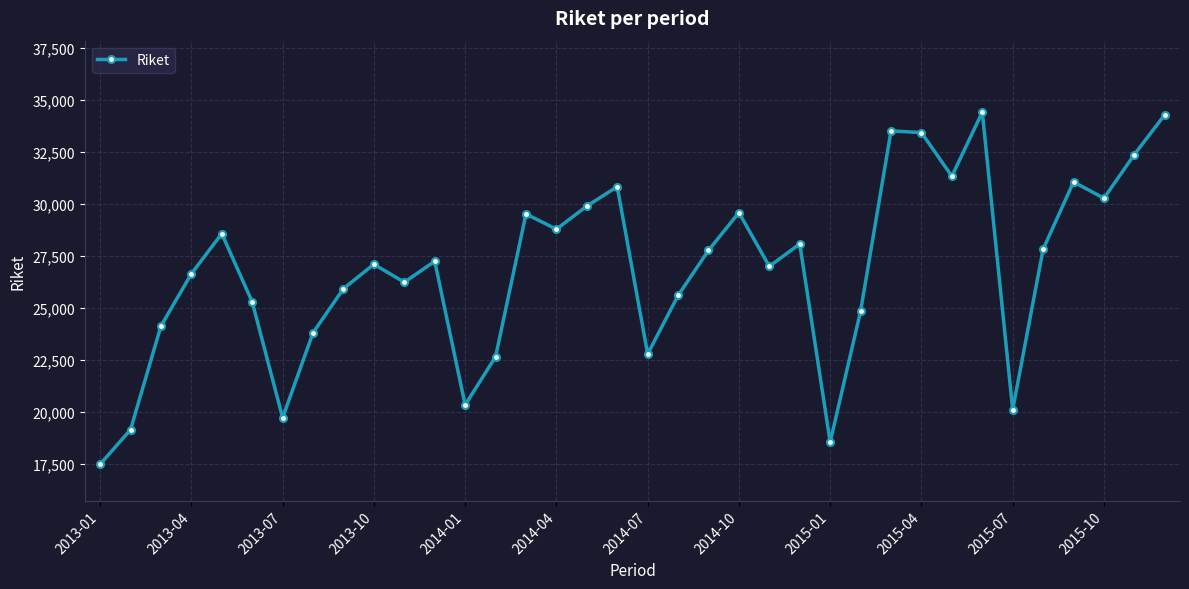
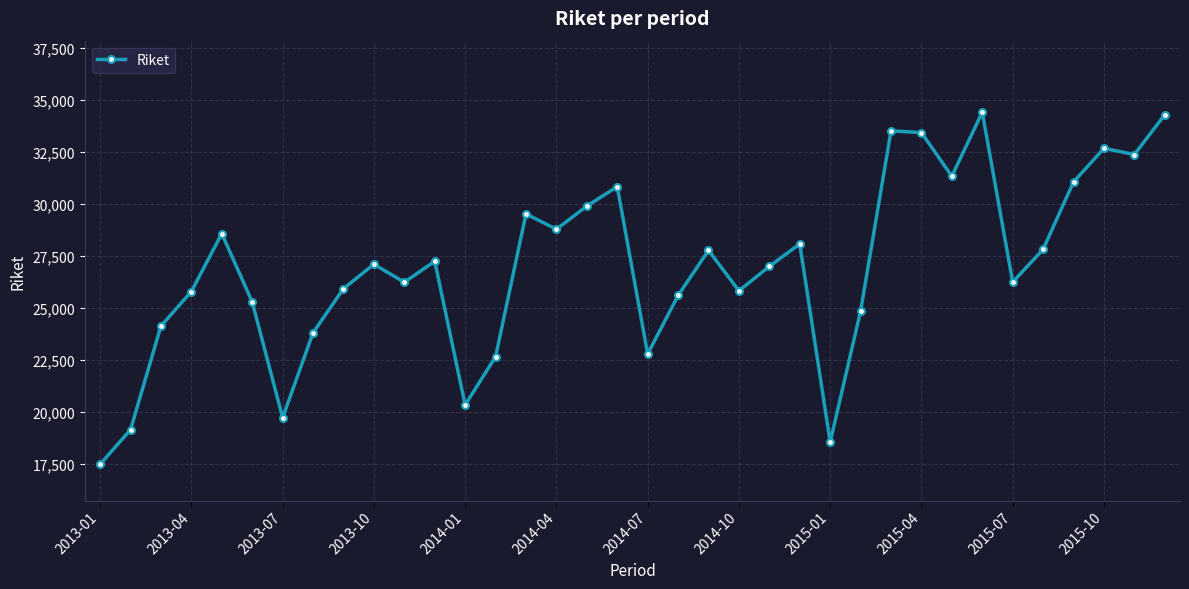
2013-04: 26,600 -> 25,800
2014-10: 29,600 -> 25,800
2015-07: 20,100 -> 26,200
2015-10: 30,300 -> 32,700
